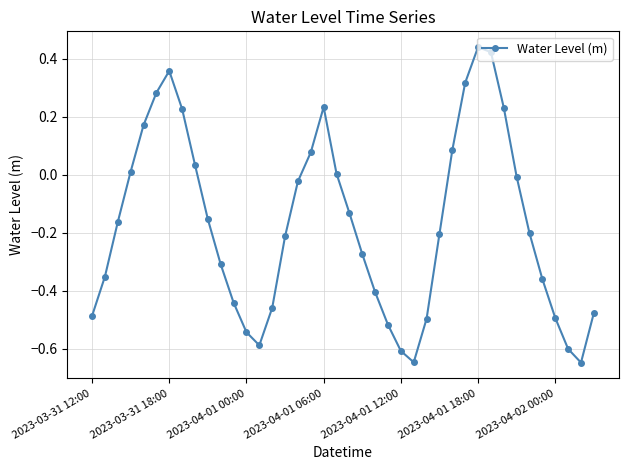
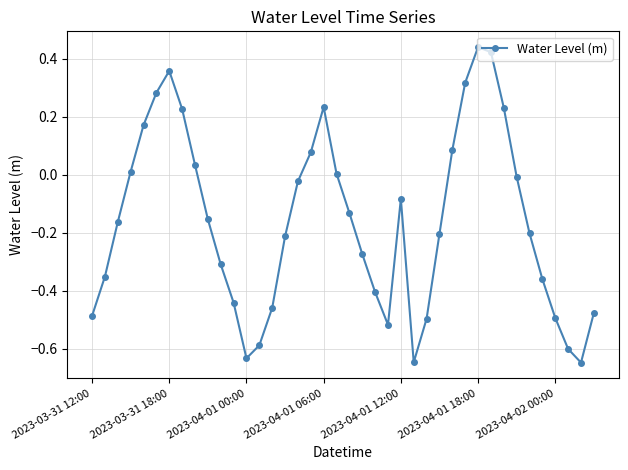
2023-04-01 00:00: -0.54 -> -0.63
2023-04-01 12:00: -0.61 -> -0.08
